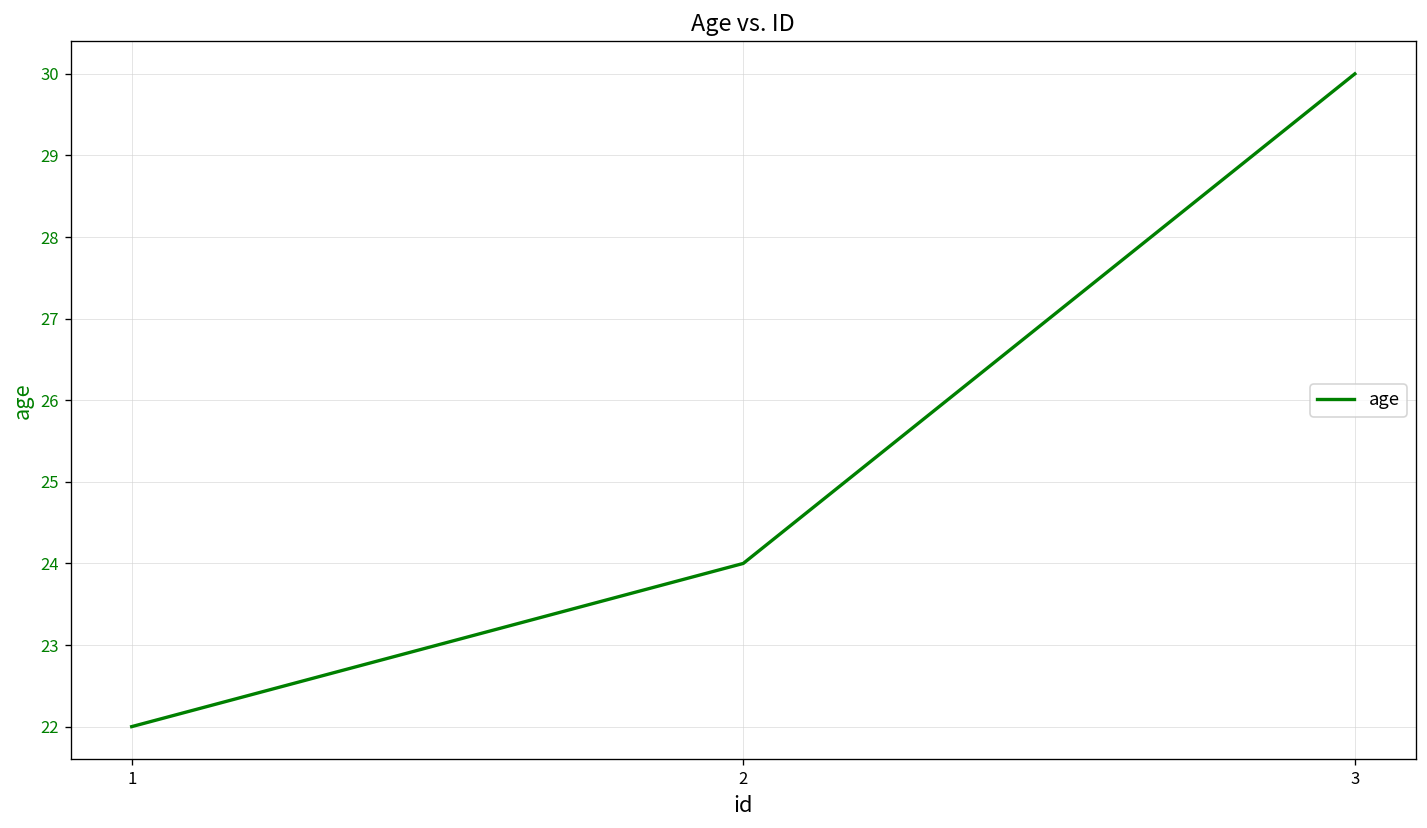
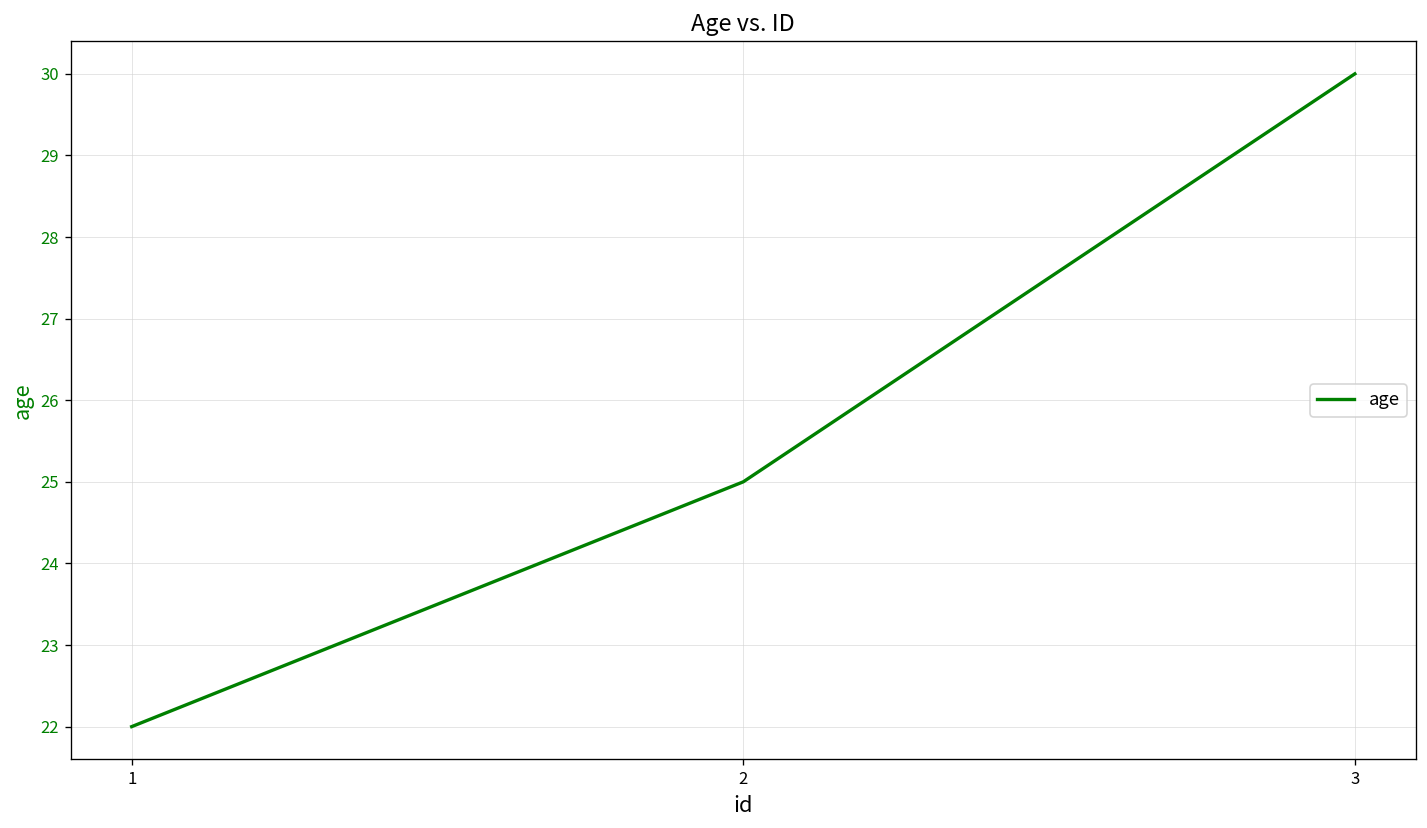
2: 24 -> 25
